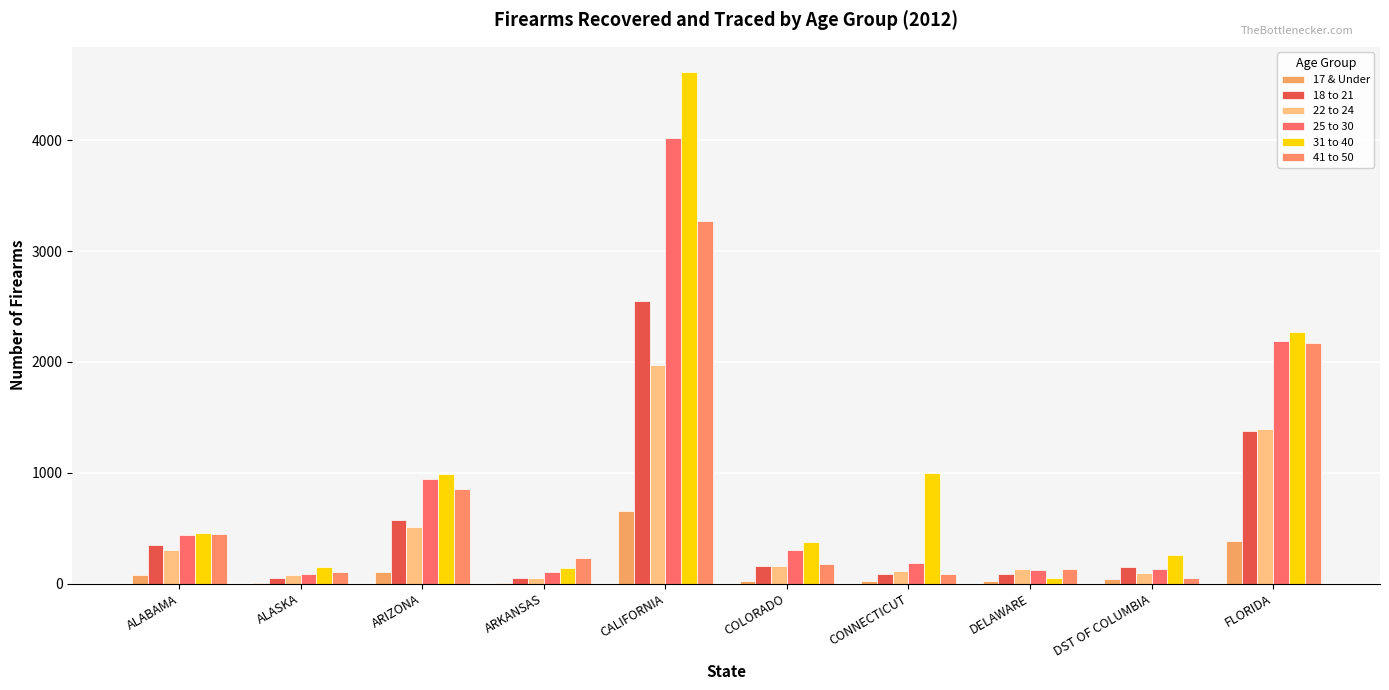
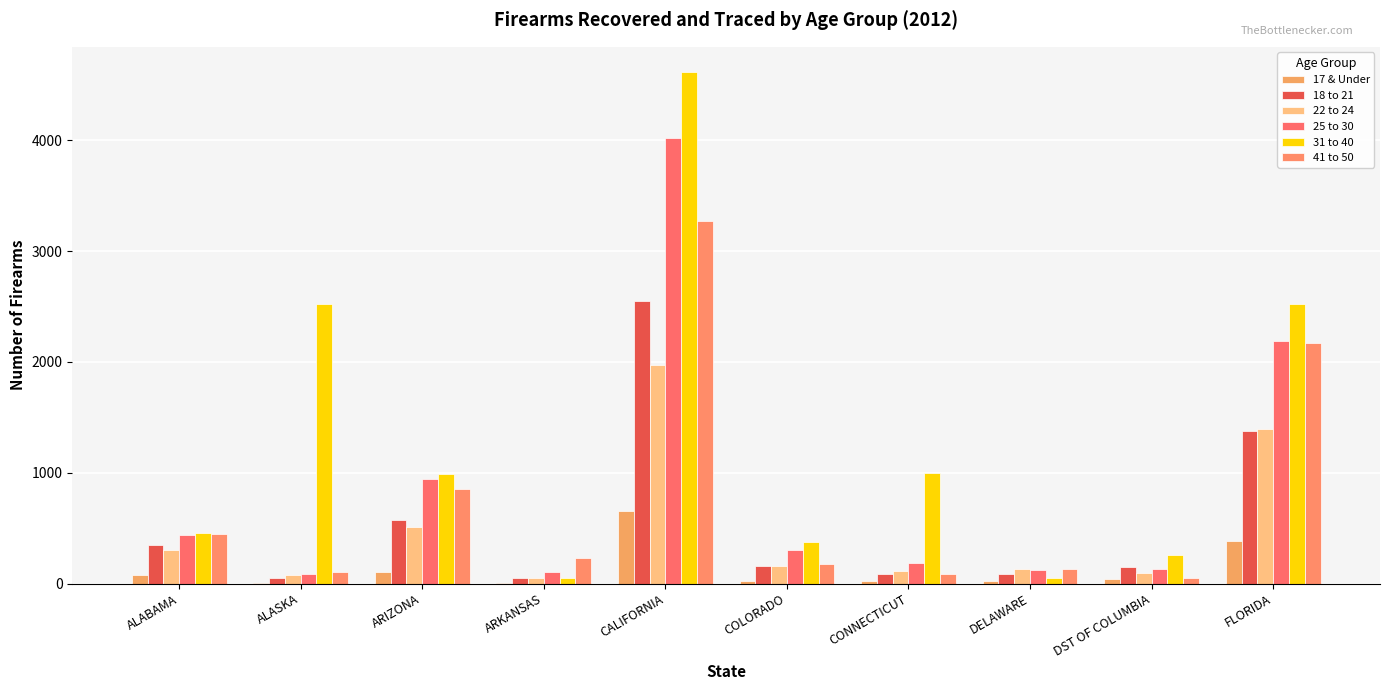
31 to 40, ALASKA: 150 -> 2520
31 to 40, ARKANSAS: 140 -> 50
31 to 40, FLORIDA: 2270 -> 2520
